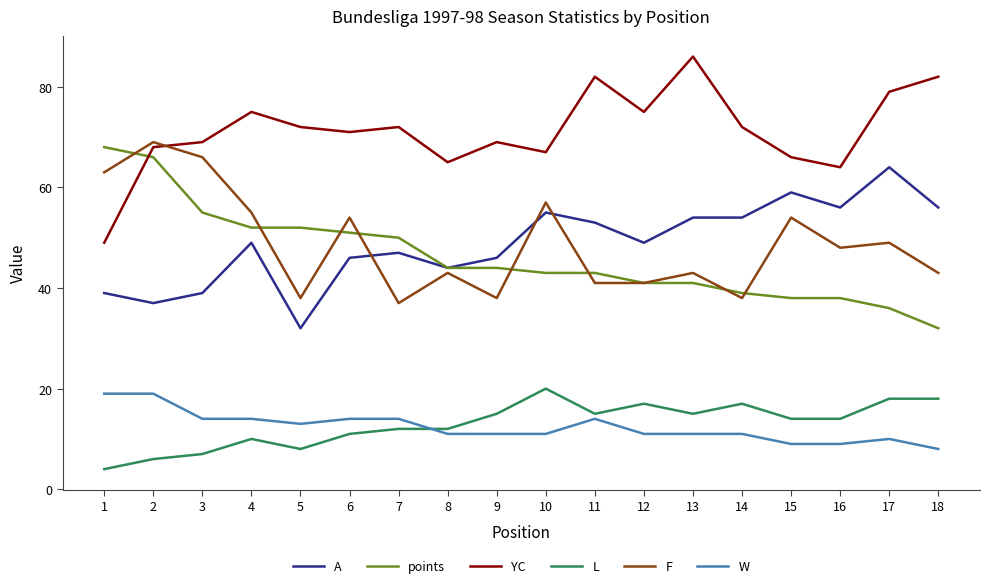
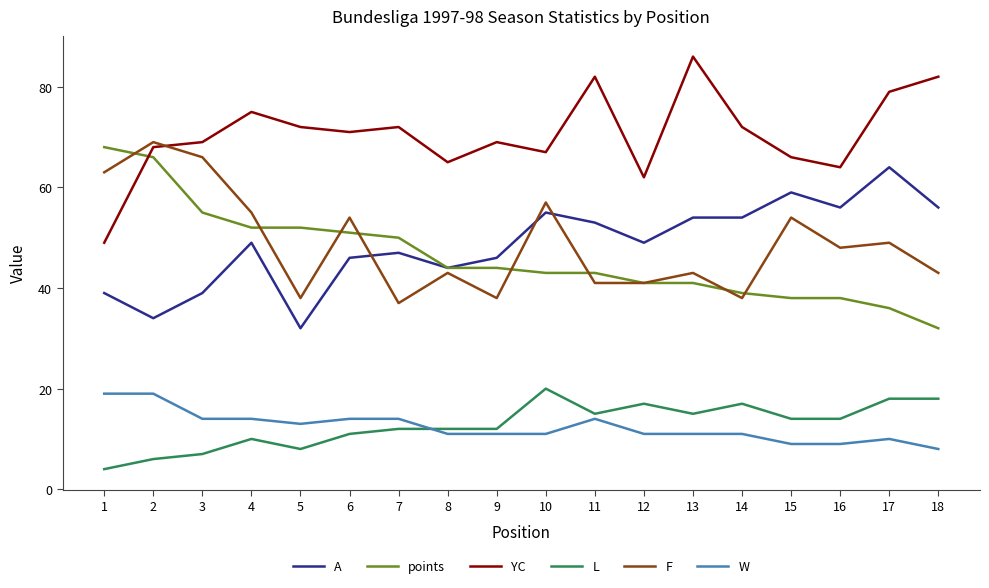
A, 2: 37 -> 34
L, 9: 15 -> 12
YC, 12: 75 -> 62
